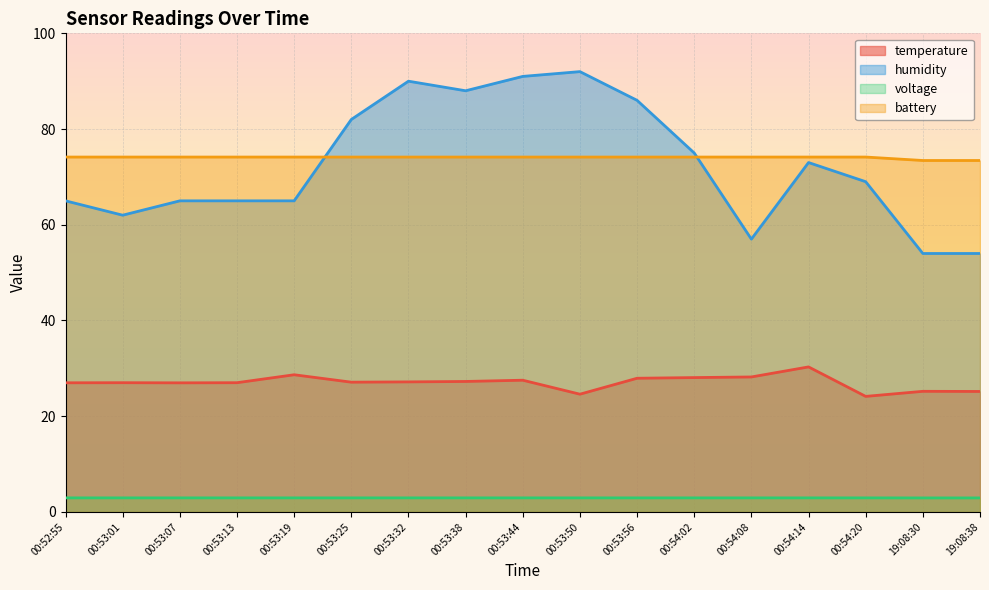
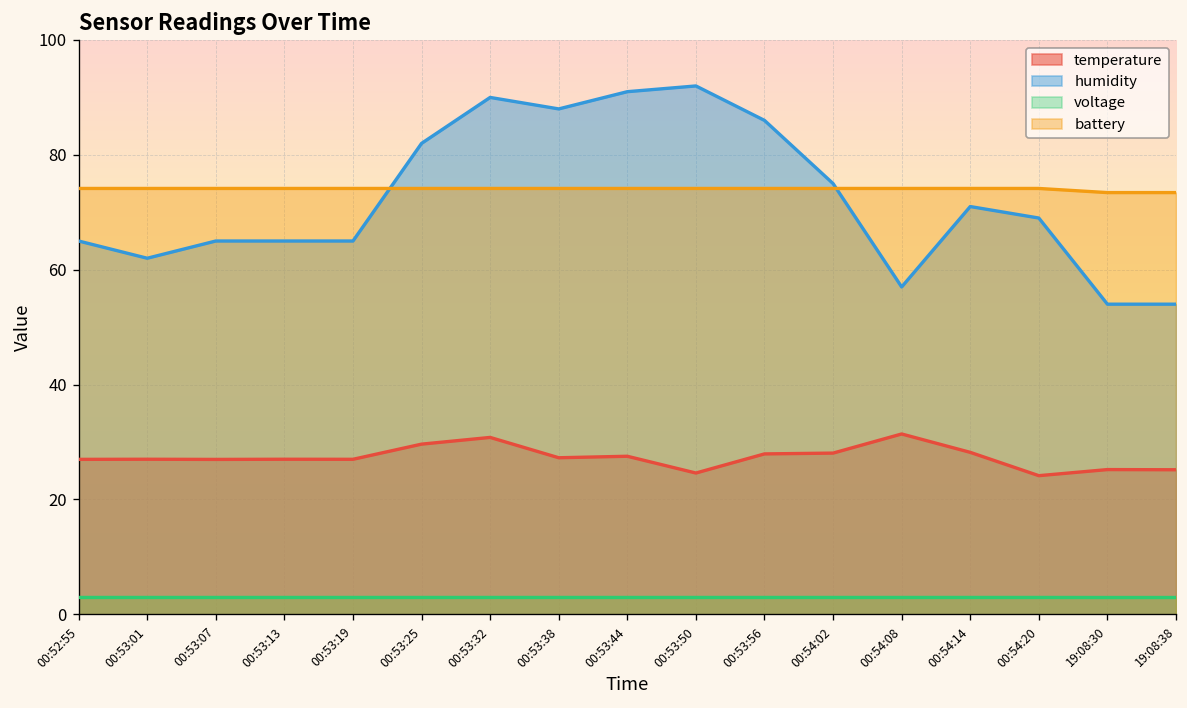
temperature, 00:53:19: 29 -> 27
temperature, 00:53:25: 27 -> 30
temperature, 00:53:32: 27 -> 31
temperature, 00:54:08: 28 -> 31
temperature, 00:54:14: 30 -> 28
humidity, 00:54:14: 73 -> 71
